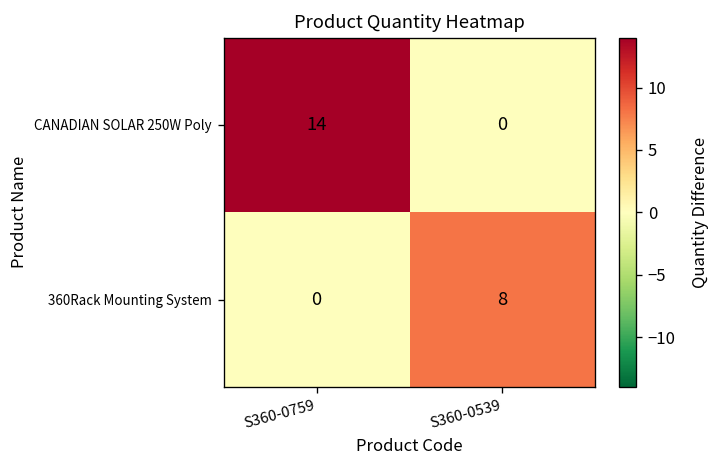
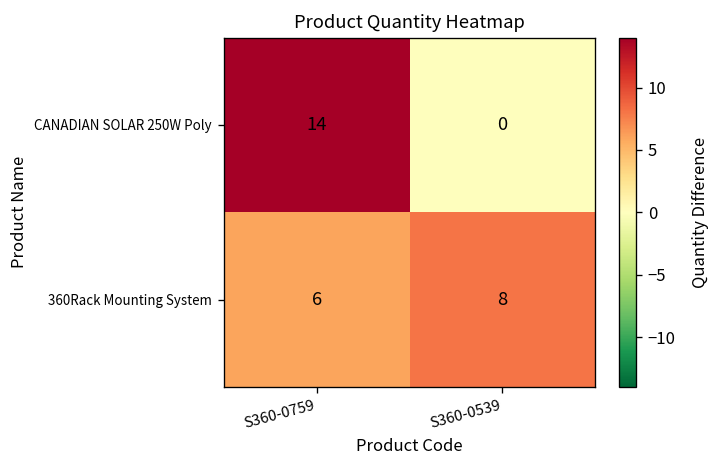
360Rack Mounting System, S360-0759: 0 -> 6
